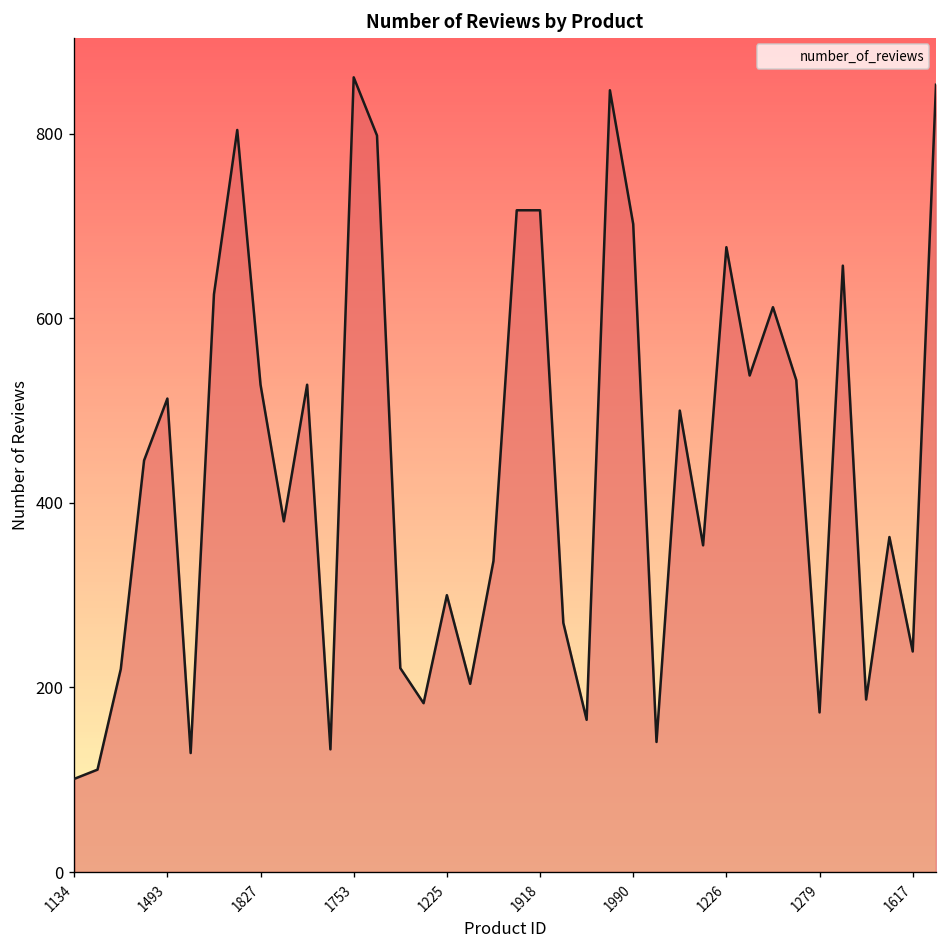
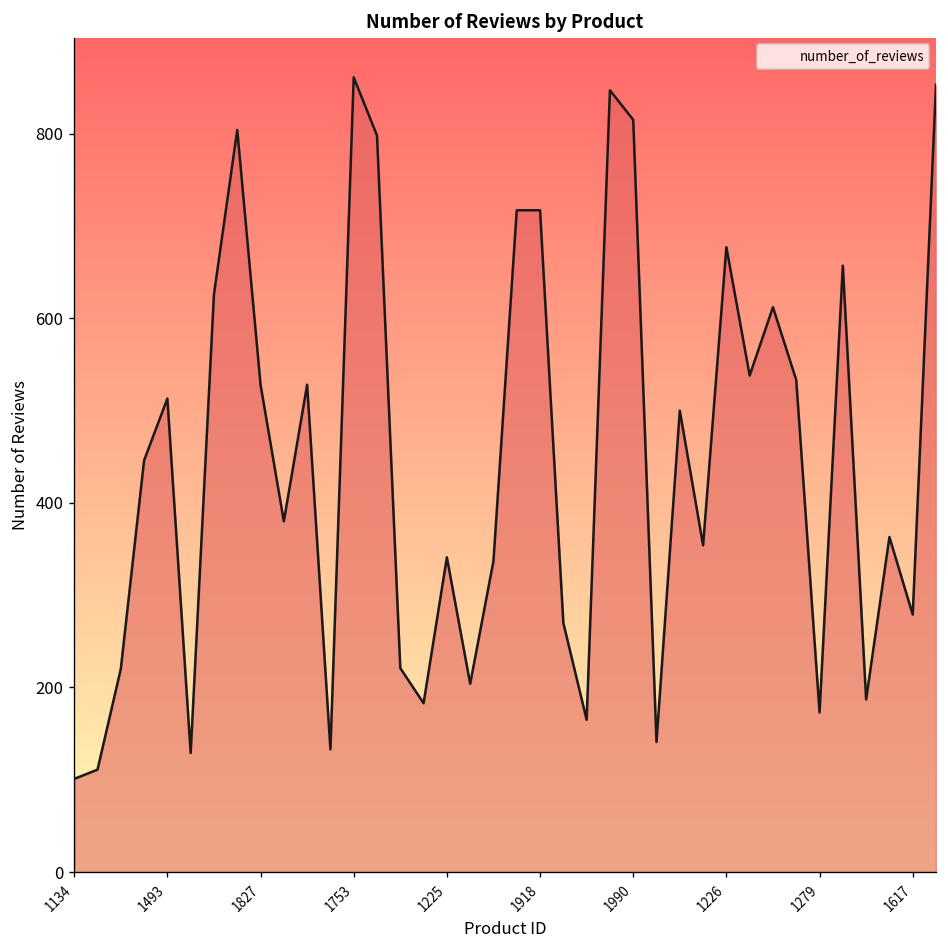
1225: 300 -> 340
1990: 700 -> 820
1617: 240 -> 280
